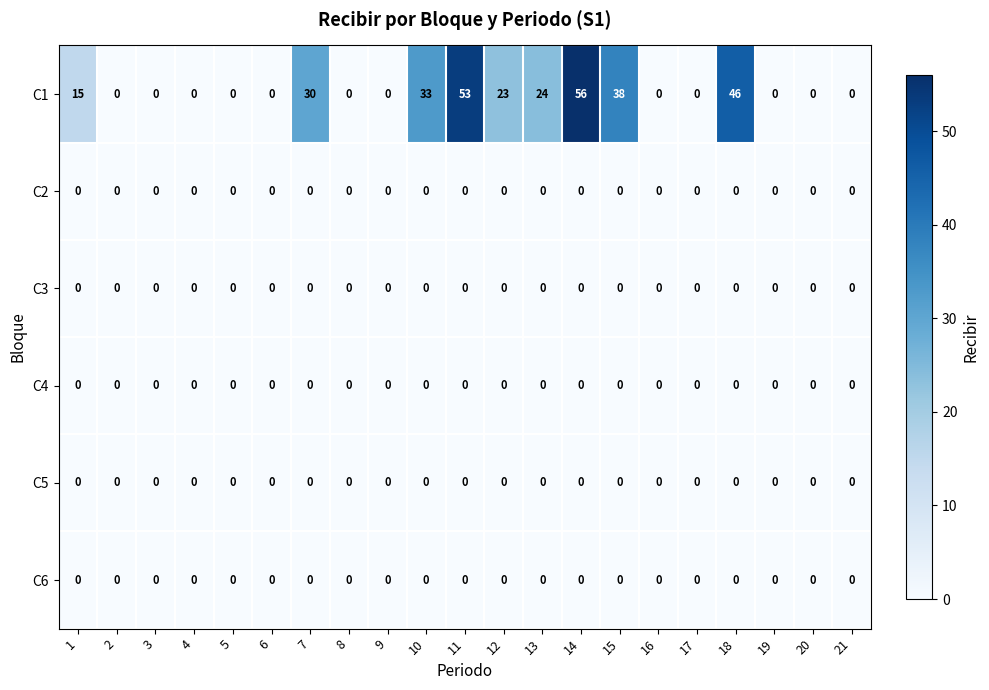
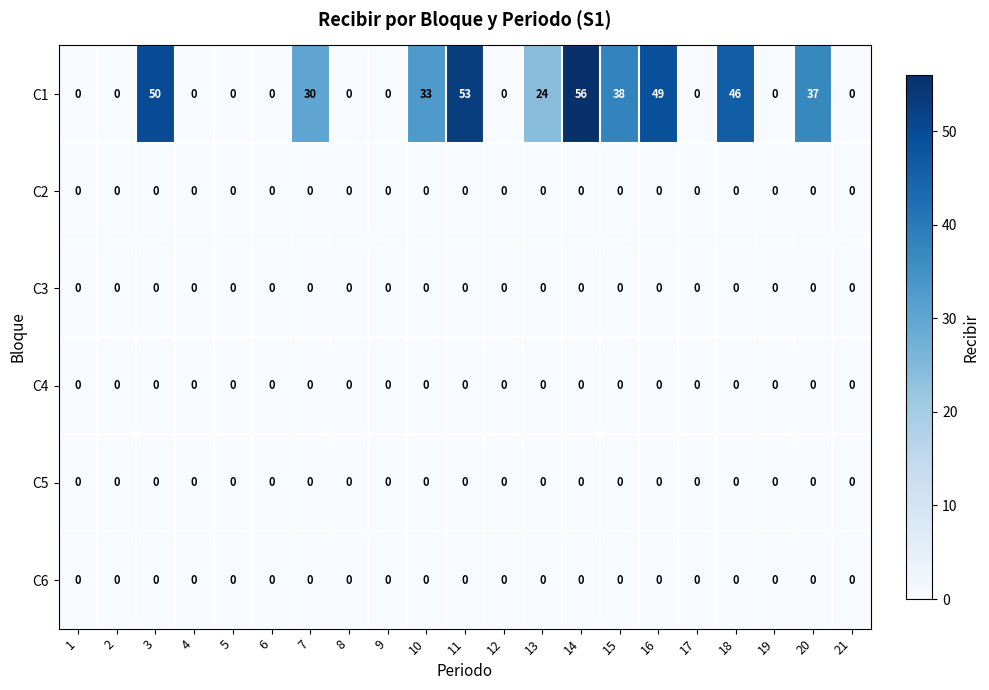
C1, 1: 15 -> 0
C1, 3: 0 -> 50
C1, 12: 23 -> 0
C1, 16: 0 -> 49
C1, 20: 0 -> 37
